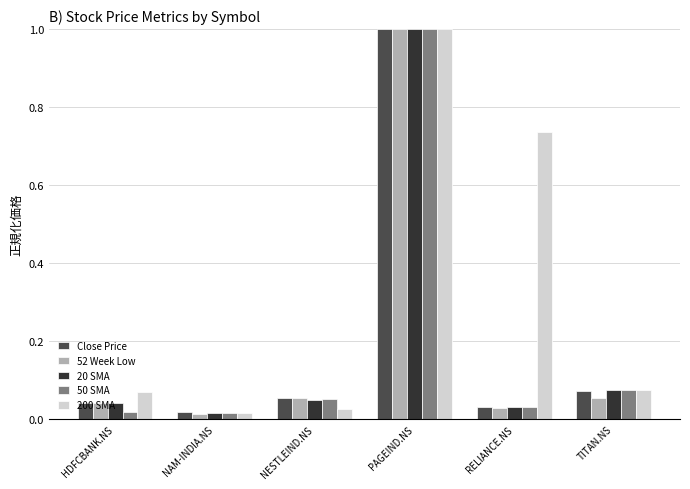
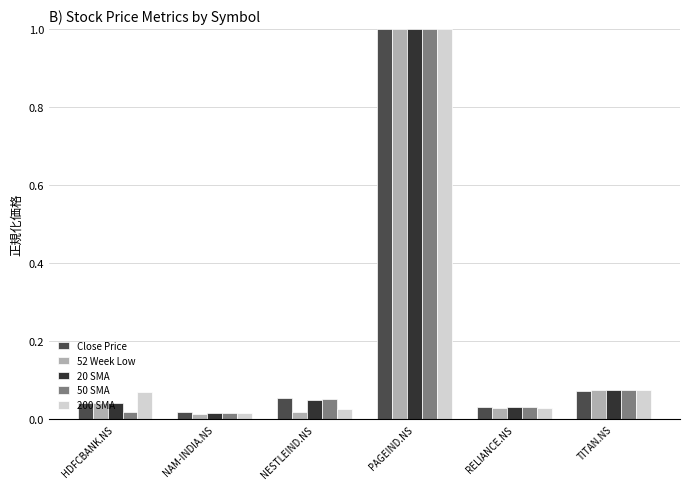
52 Week Low, NESTLEIND.NS: 0.05 -> 0.02
200 SMA, RELIANCE.NS: 0.74 -> 0.03
52 Week Low, TITAN.NS: 0.05 -> 0.08
